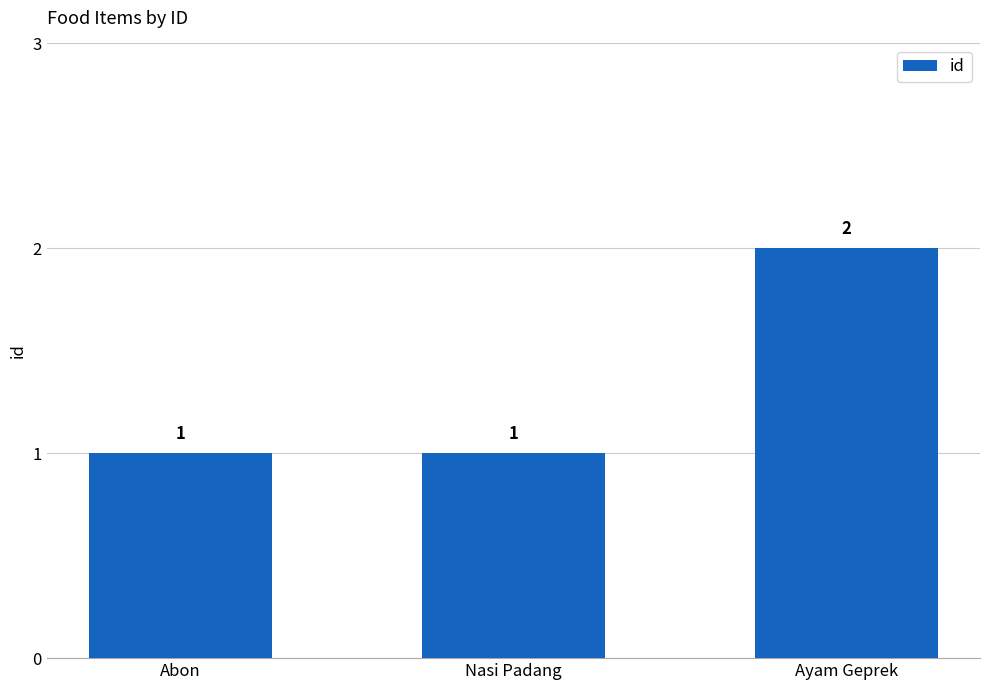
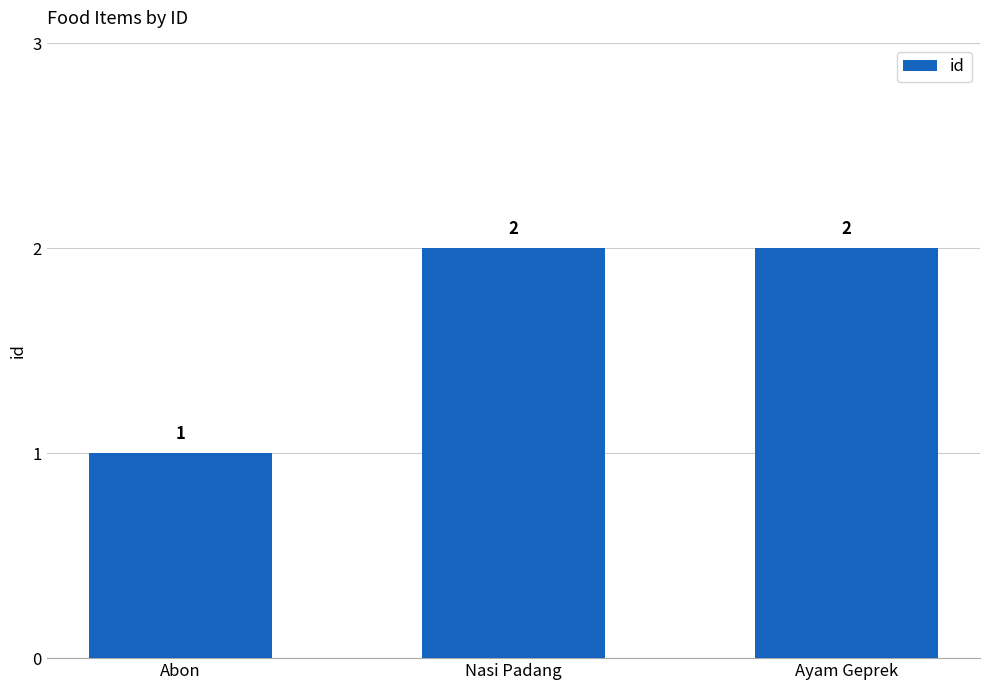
Nasi Padang: 1 -> 2
